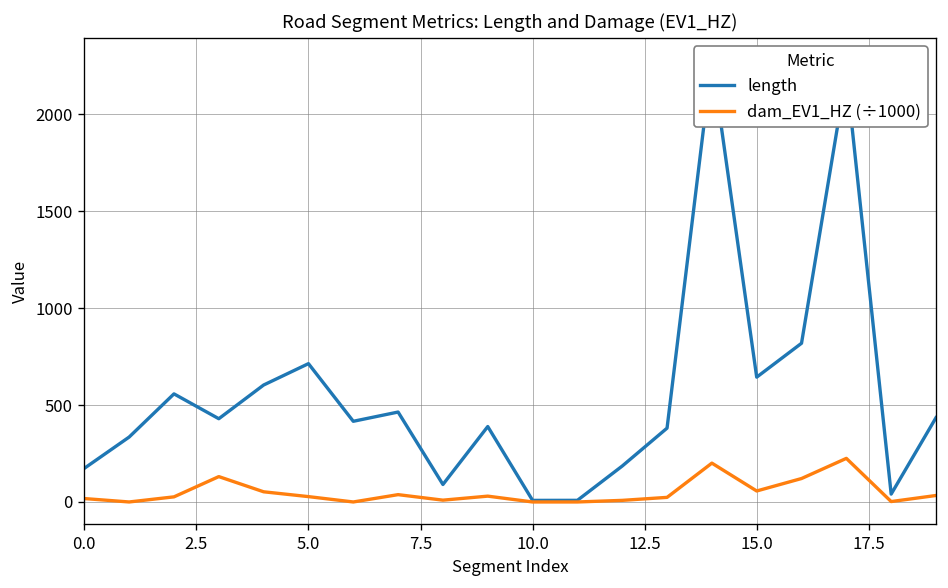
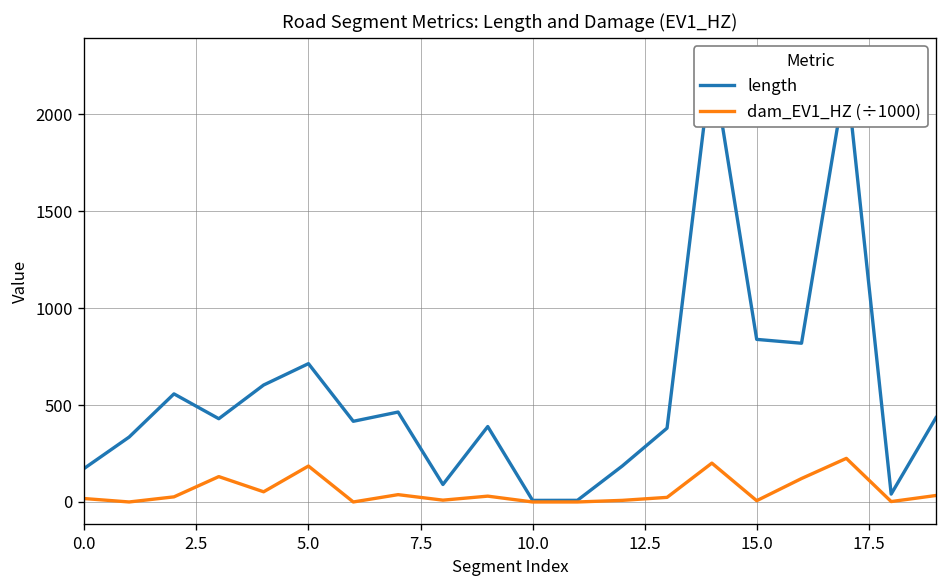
dam_EV1_HZ (÷1000), 5.0: 30 -> 190
length, 15.0: 640 -> 840
dam_EV1_HZ (÷1000), 15.0: 60 -> 10
